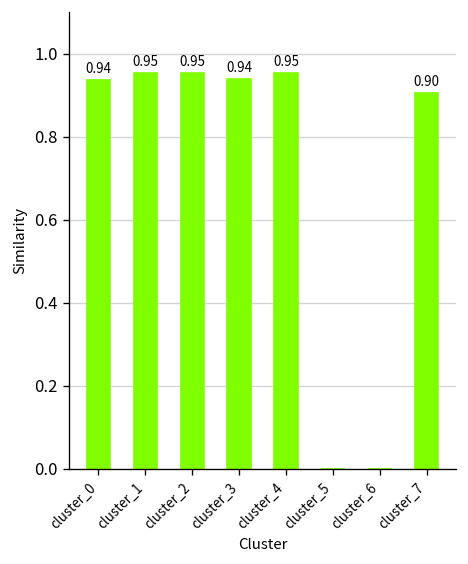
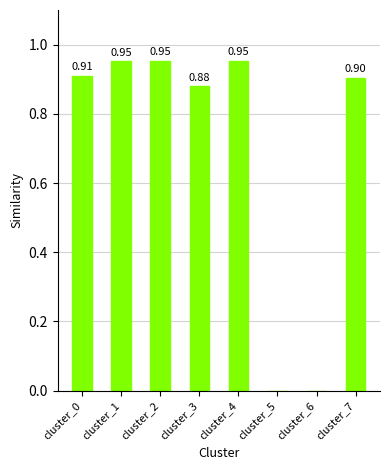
cluster_0: 0.94 -> 0.91
cluster_3: 0.94 -> 0.88
